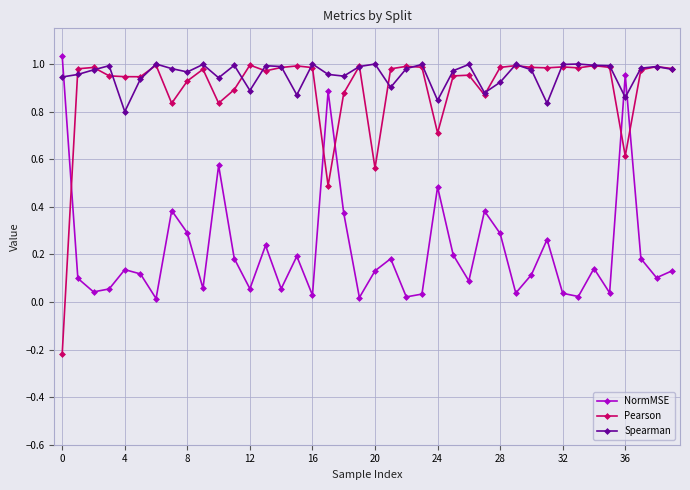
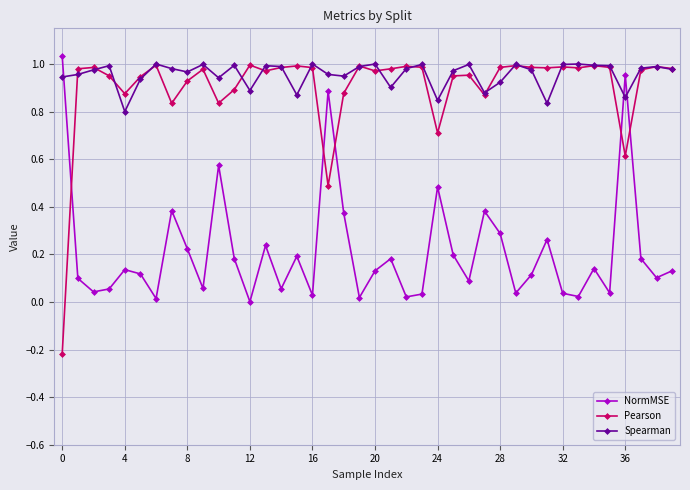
Pearson, 4: 0.95 -> 0.88
NormMSE, 8: 0.29 -> 0.22
NormMSE, 12: 0.06 -> 0.00
Pearson, 20: 0.56 -> 0.97
